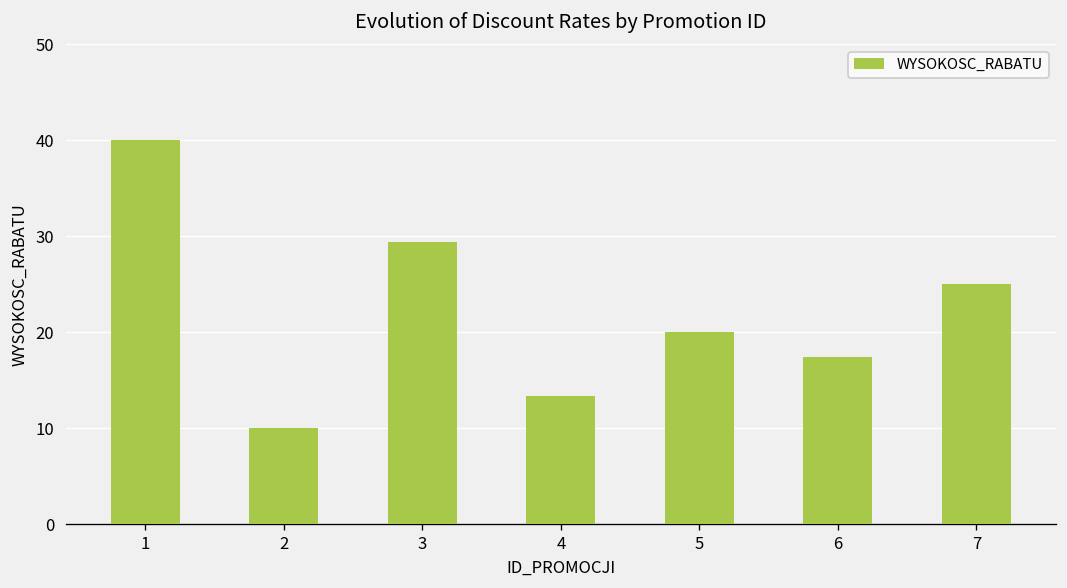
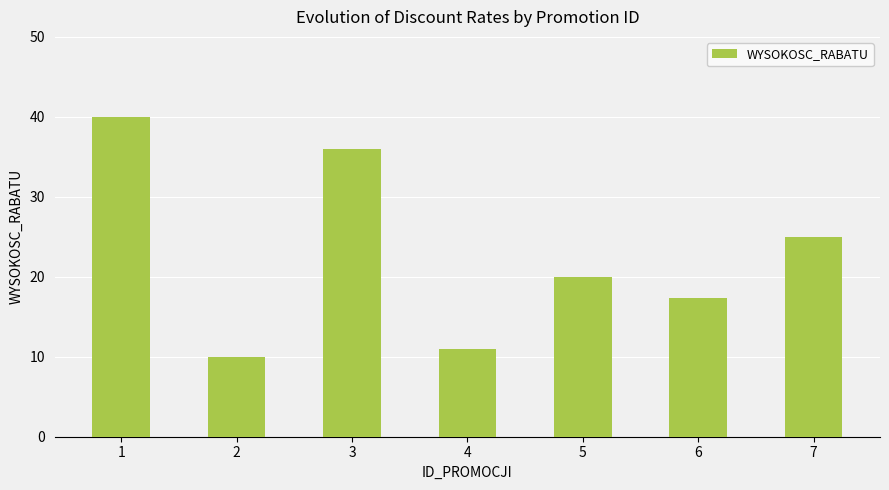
3: 29 -> 36
4: 13 -> 11
